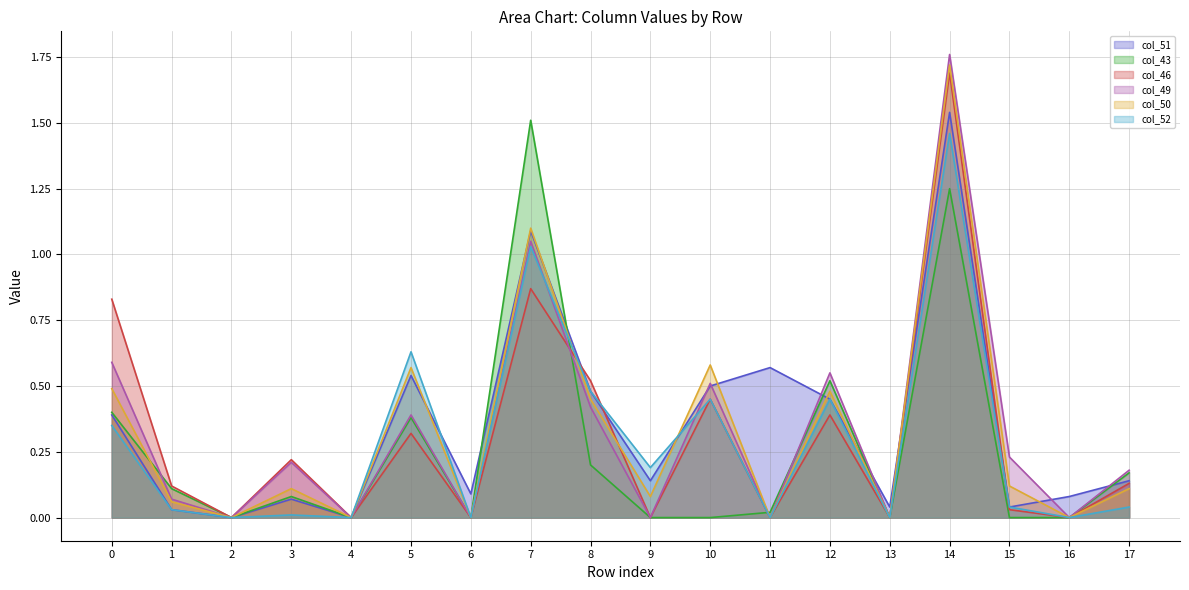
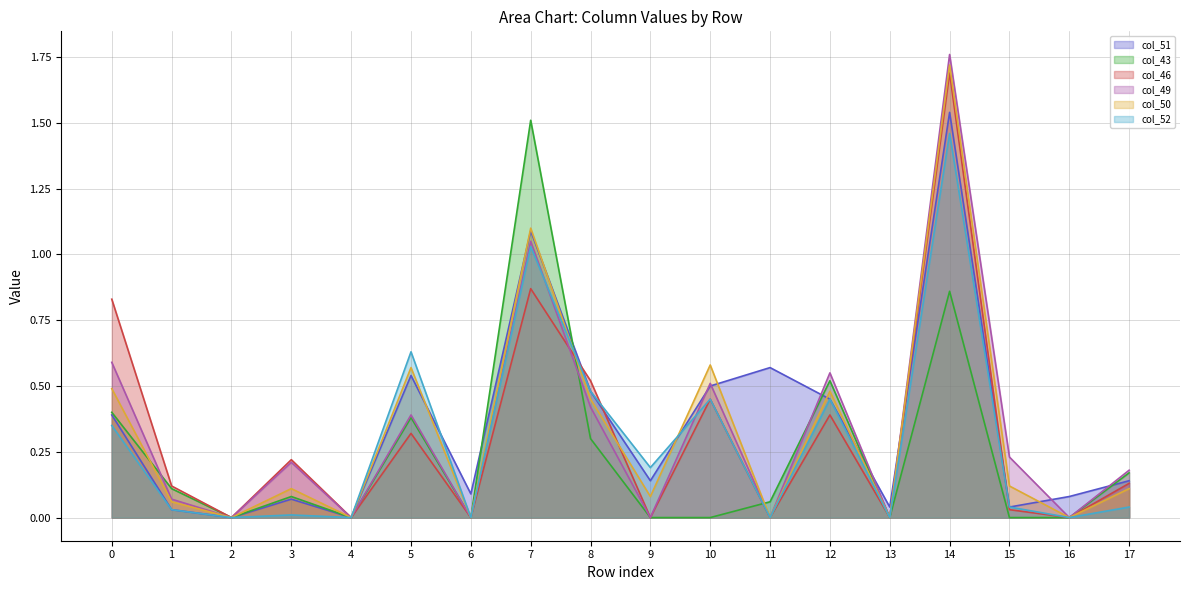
col_43, 8: 0.2 -> 0.3
col_43, 11: 0.02 -> 0.06
col_43, 14: 1.25 -> 0.86
